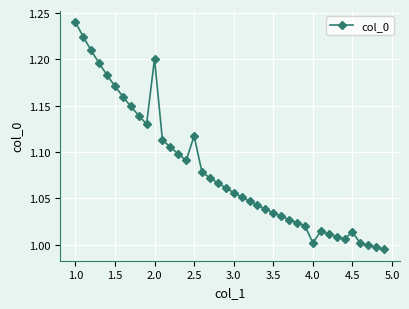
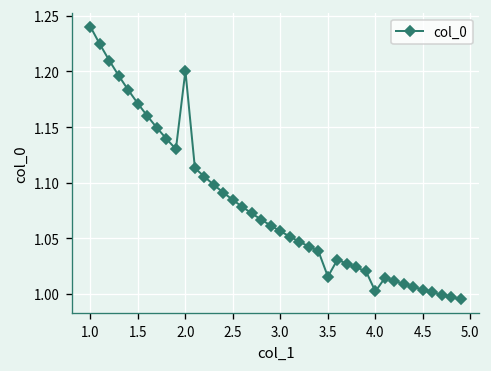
2.5: 1.12 -> 1.08
3.5: 1.03 -> 1.02
4.5: 1.01 -> 1.00
